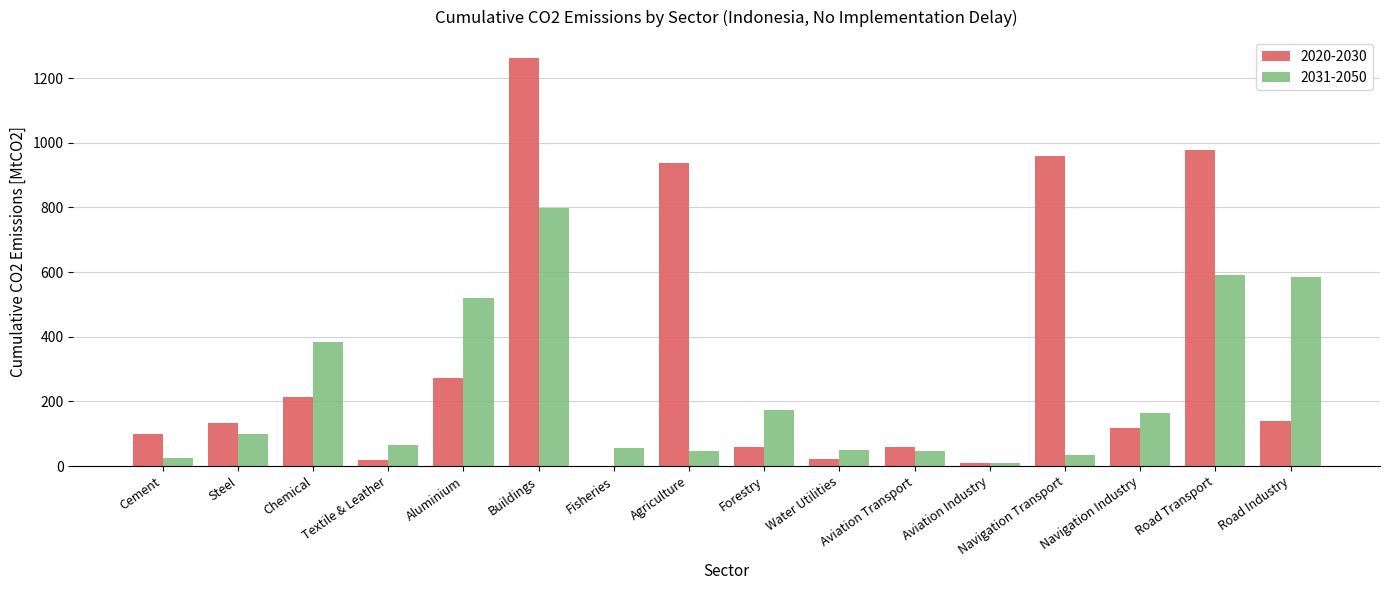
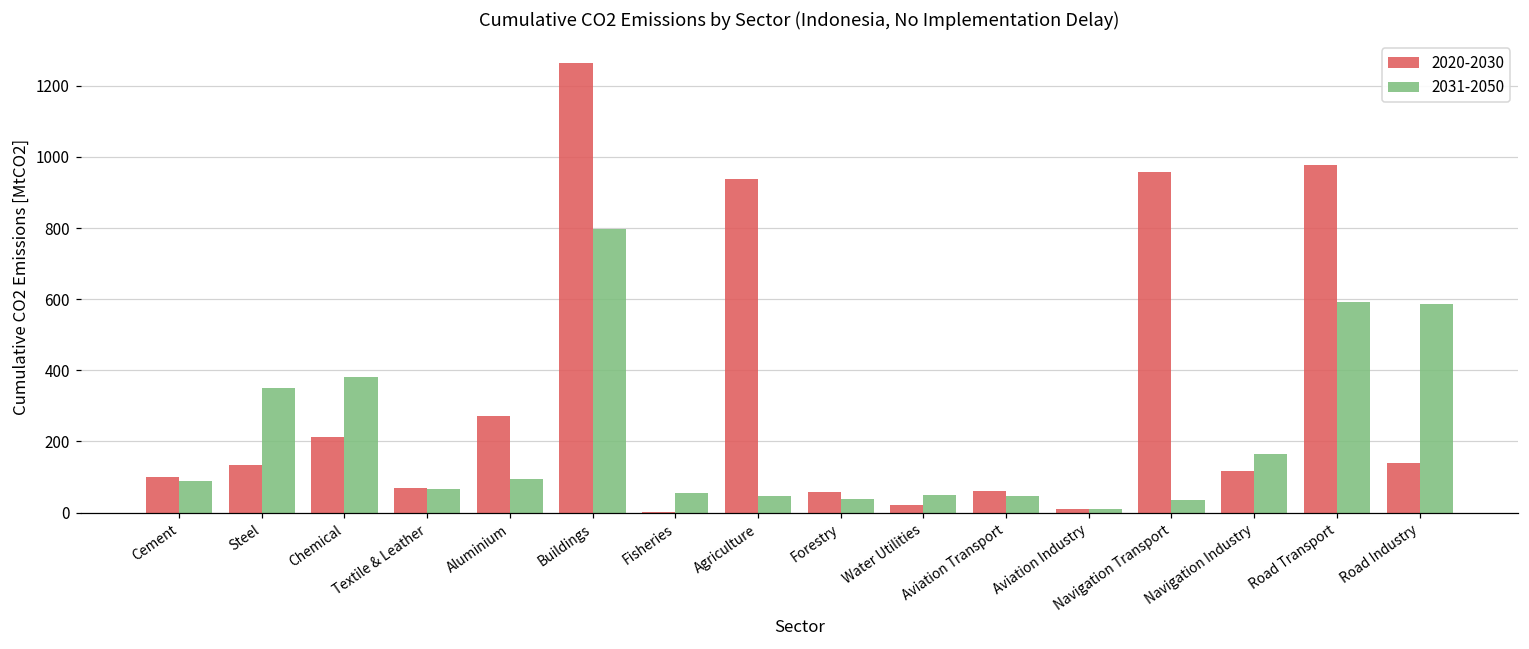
2031-2050, Cement: 30 -> 90
2031-2050, Steel: 100 -> 350
2020-2030, Textile & Leather: 20 -> 70
2031-2050, Aluminium: 520 -> 100
2031-2050, Forestry: 170 -> 40
